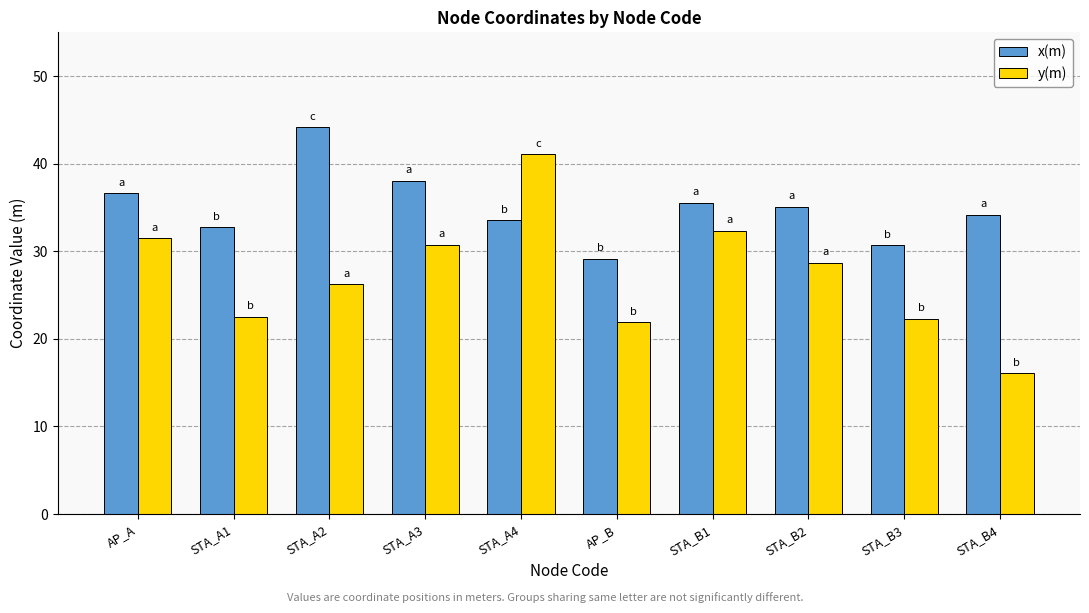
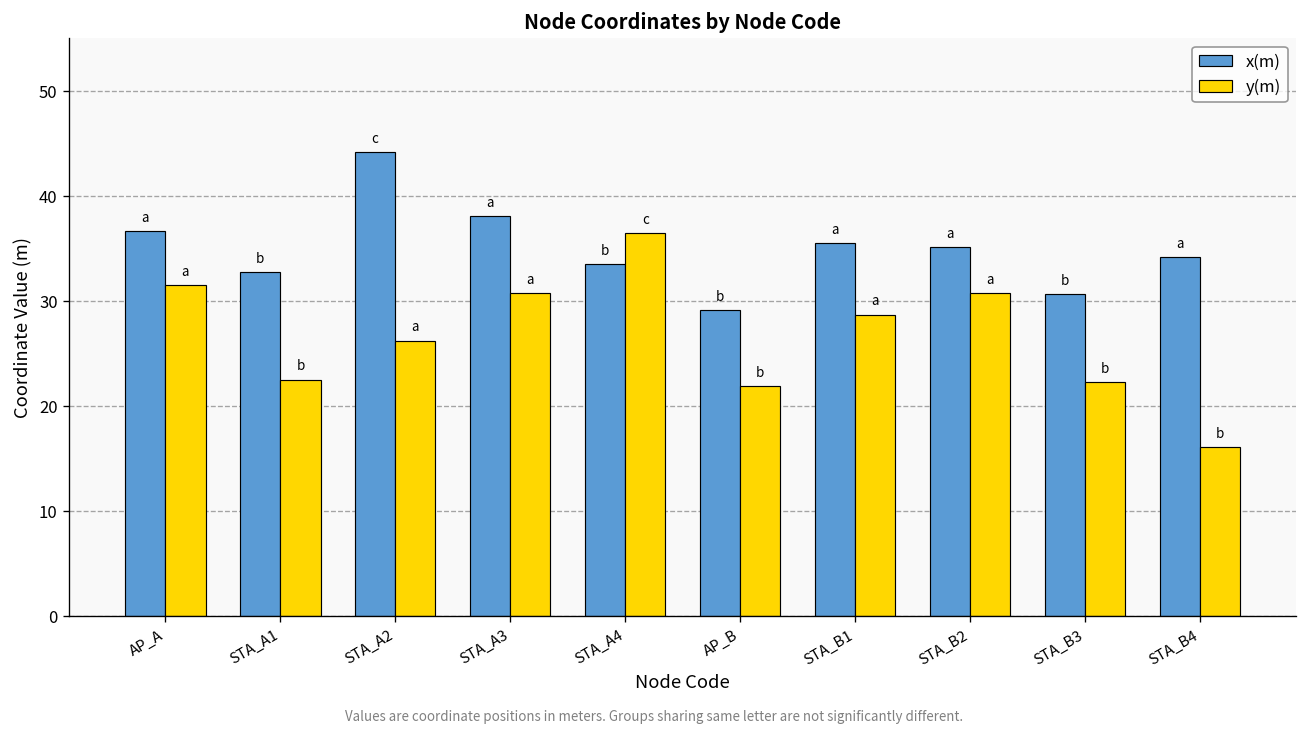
y(m), STA_A4: 41 -> 37
y(m), STA_B1: 32 -> 29
y(m), STA_B2: 29 -> 31
